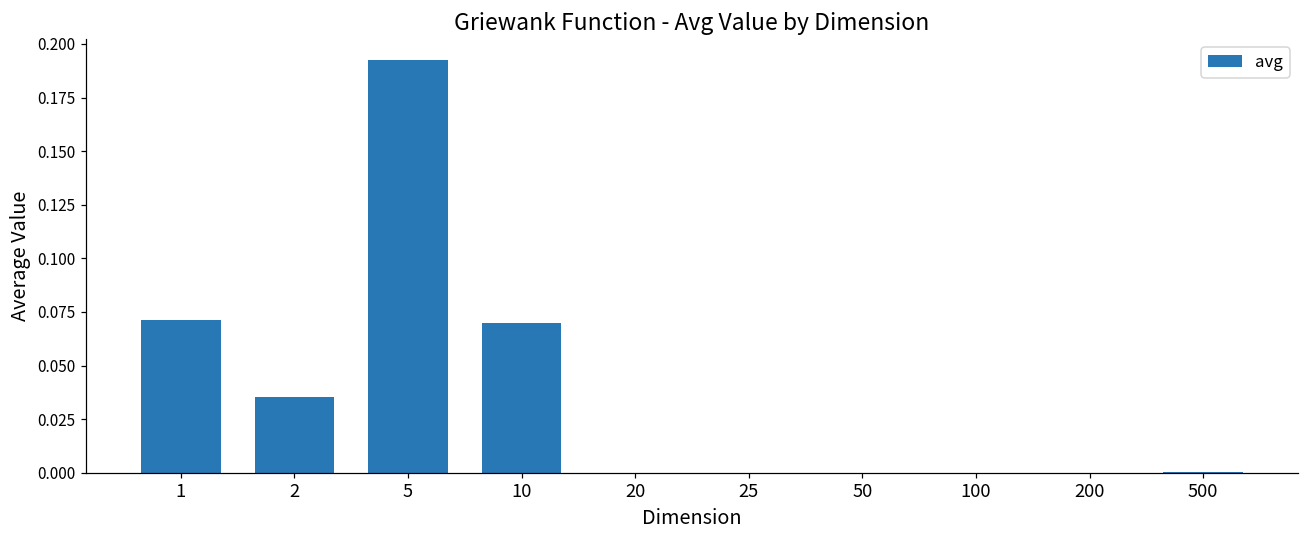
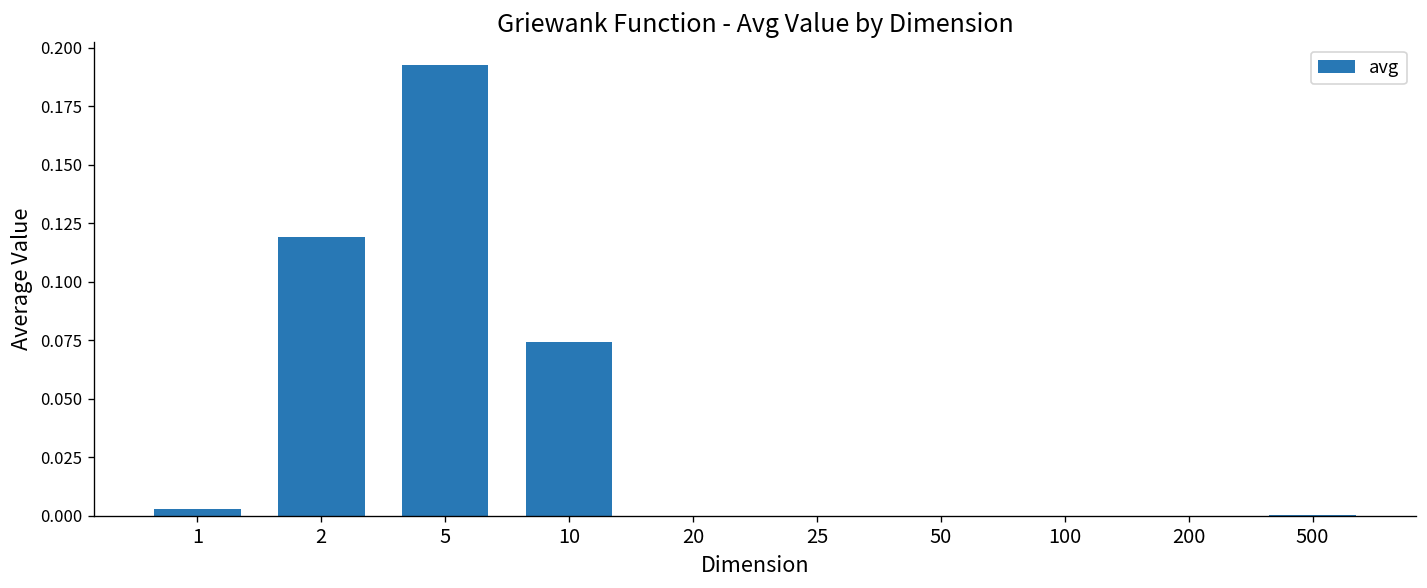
1: 0.071 -> 0.003
2: 0.035 -> 0.119
10: 0.070 -> 0.074
